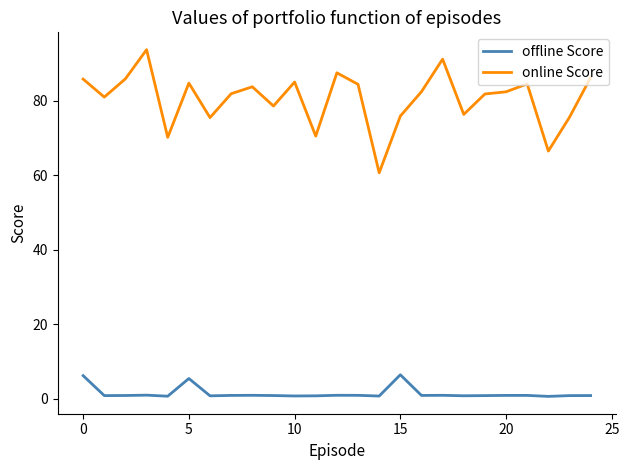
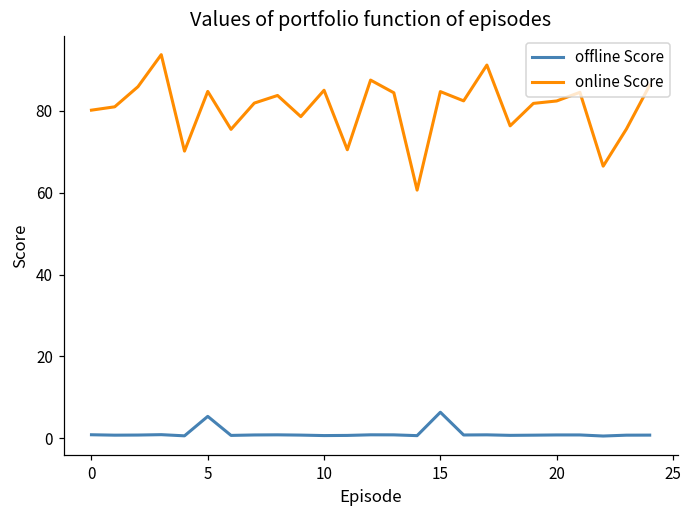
offline Score, 0: 6 -> 1
online Score, 0: 86 -> 80
online Score, 15: 76 -> 85
